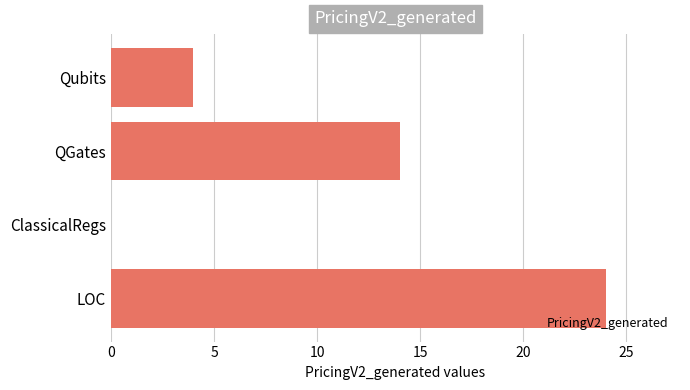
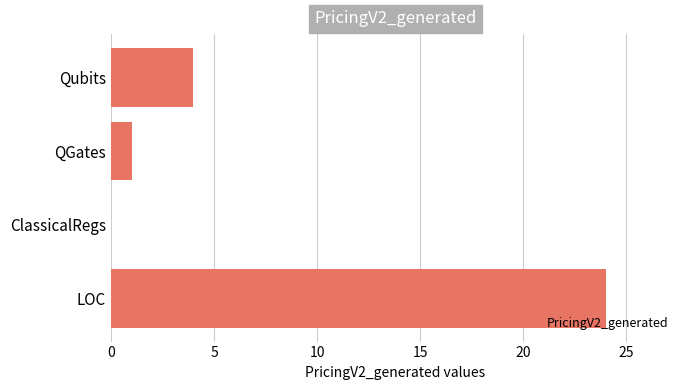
QGates: 14 -> 1
